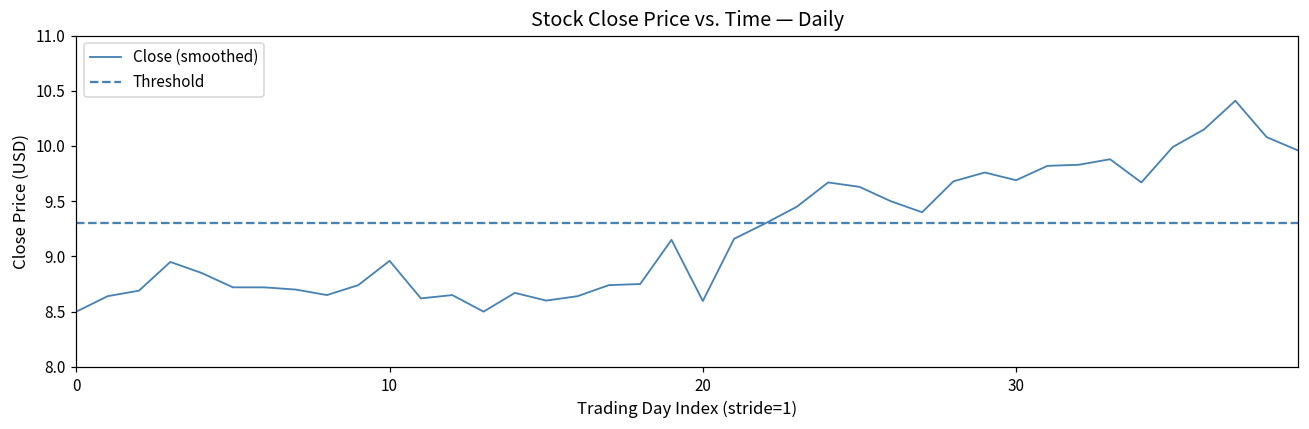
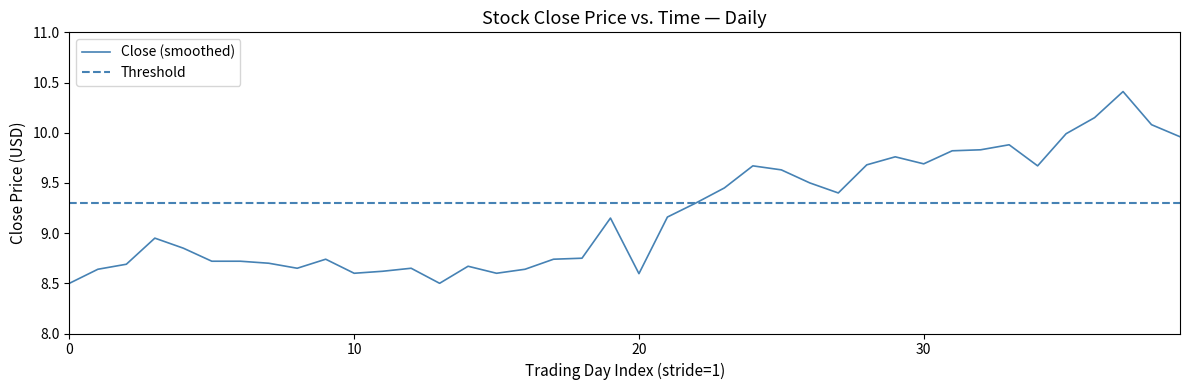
10: 8.96 -> 8.60
